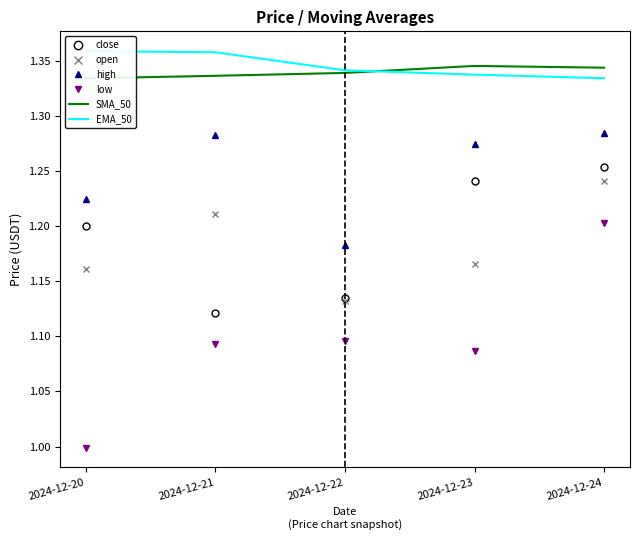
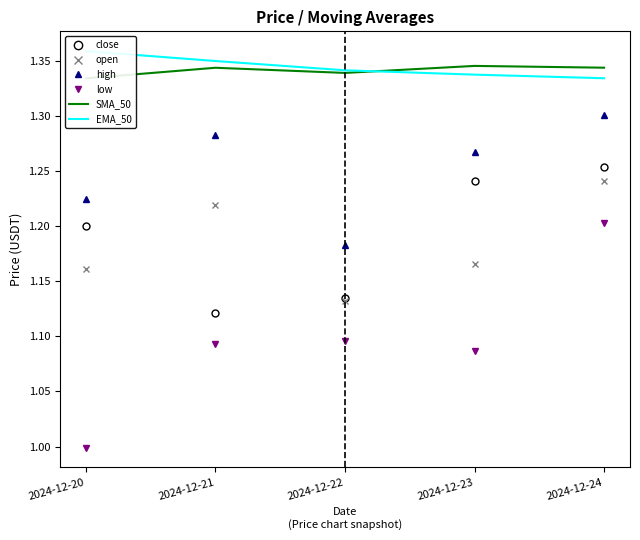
open, 2024-12-21: 1.211 -> 1.219
SMA_50, 2024-12-21: 1.336 -> 1.344
EMA_50, 2024-12-21: 1.358 -> 1.350
high, 2024-12-23: 1.275 -> 1.267
high, 2024-12-24: 1.285 -> 1.301
